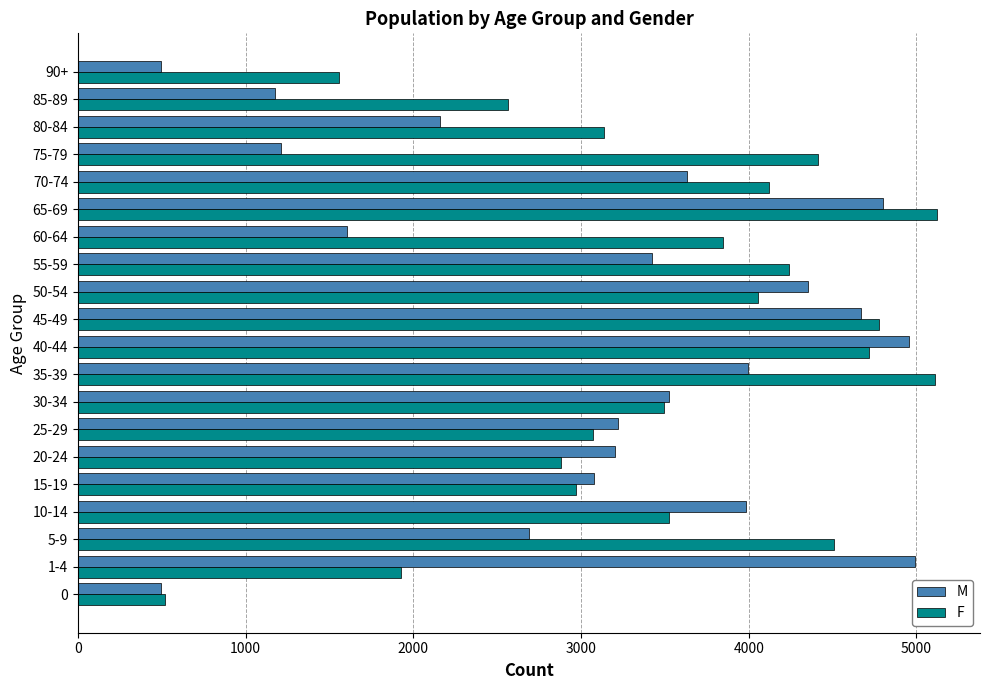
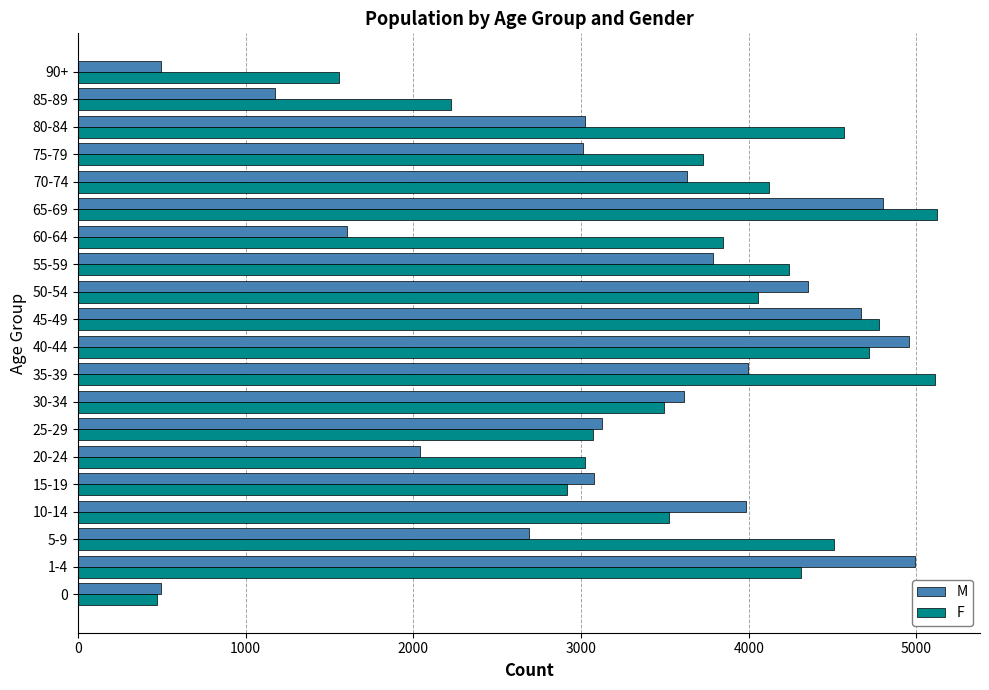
F, 85-89: 2570 -> 2220
M, 80-84: 2160 -> 3020
F, 80-84: 3140 -> 4570
M, 75-79: 1210 -> 3010
F, 75-79: 4410 -> 3730
M, 55-59: 3430 -> 3790
M, 30-34: 3520 -> 3620
M, 25-29: 3220 -> 3130
M, 20-24: 3210 -> 2040
F, 20-24: 2880 -> 3020
F, 15-19: 2970 -> 2920
F, 1-4: 1930 -> 4310
F, 0: 520 -> 470
